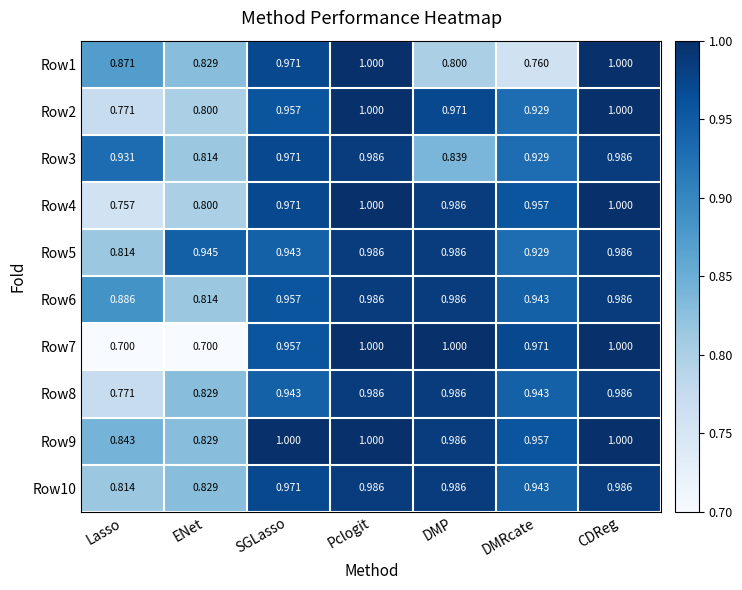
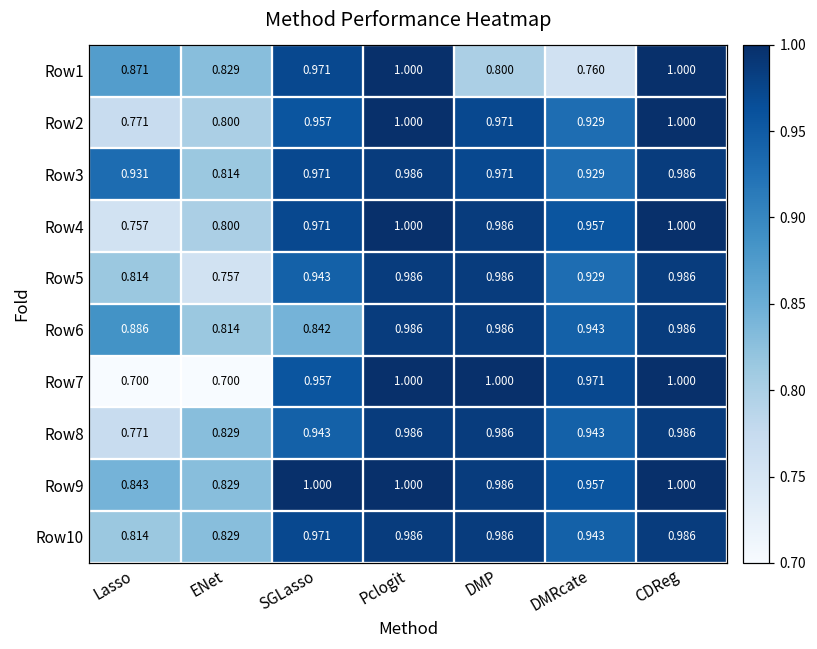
Row3, DMP: 0.839 -> 0.971
Row5, ENet: 0.945 -> 0.757
Row6, SGLasso: 0.957 -> 0.842
